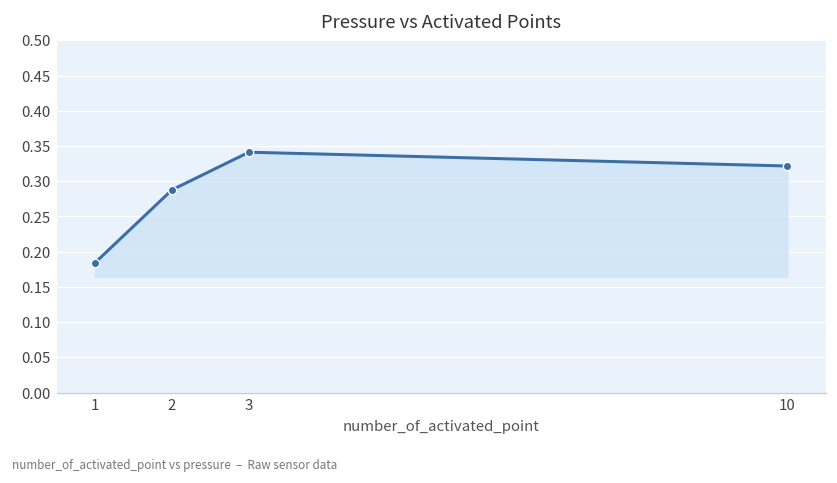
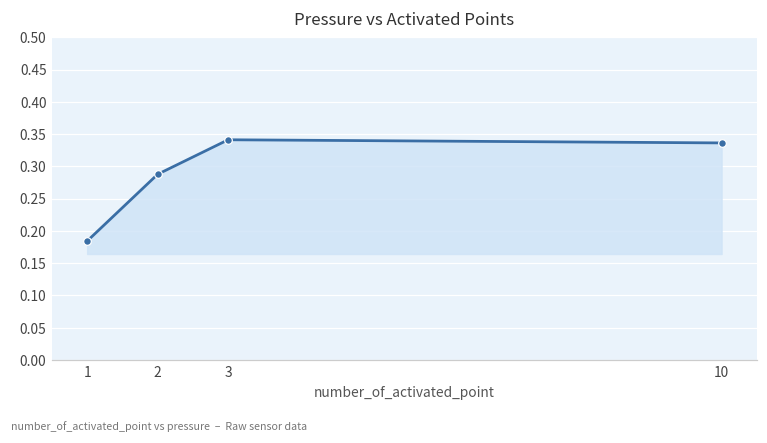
10: 0.32 -> 0.34
